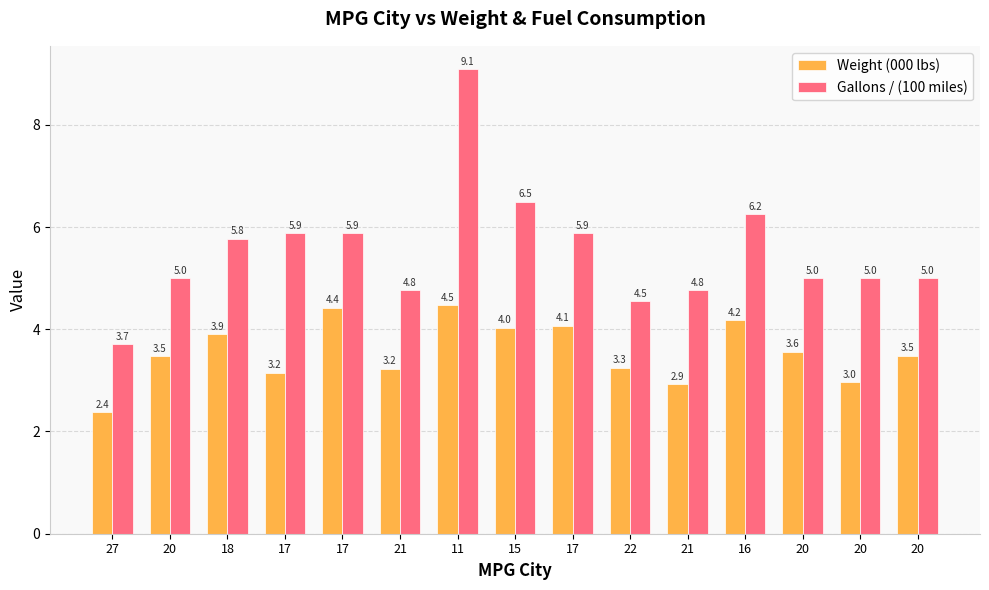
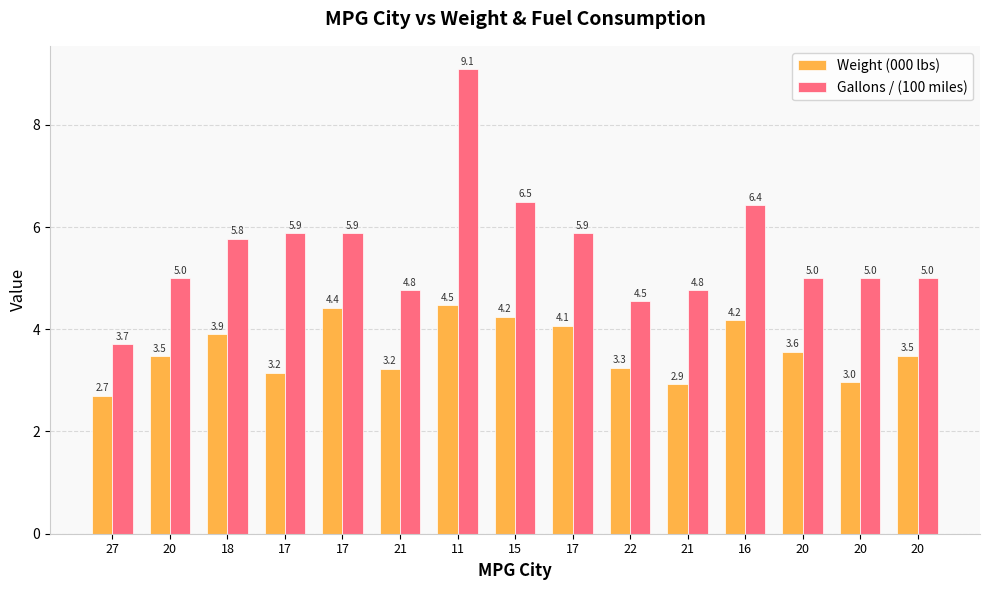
Weight (000 lbs), 27: 2.4 -> 2.7
Weight (000 lbs), 15: 4.0 -> 4.2
Gallons / (100 miles), 16: 6.2 -> 6.4
